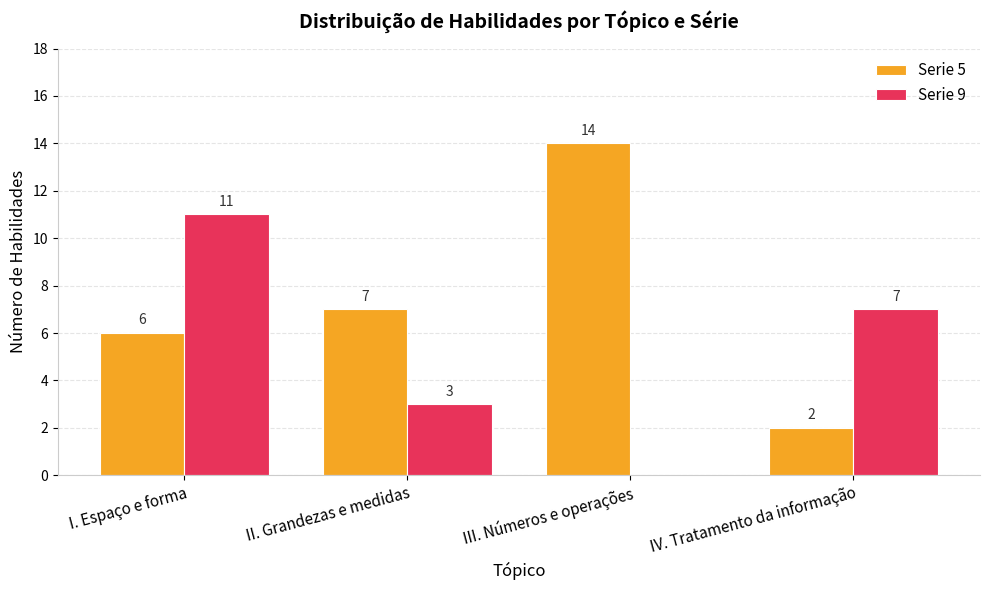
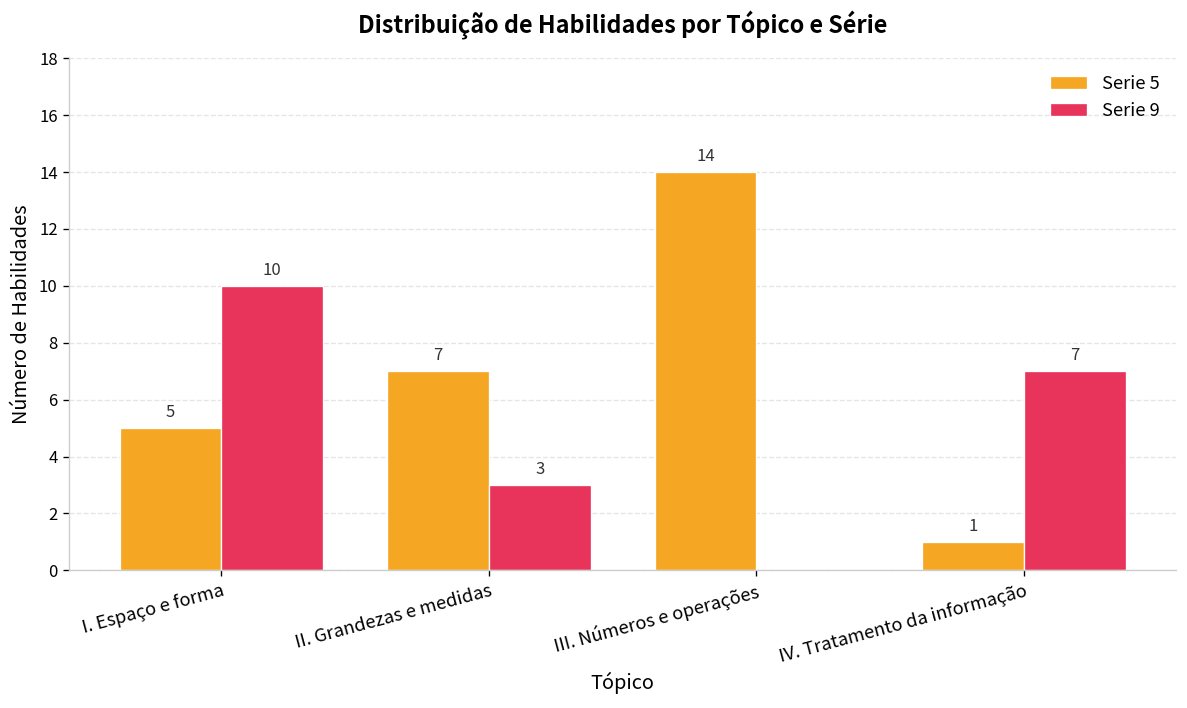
Serie 5, I. Espaço e forma: 6 -> 5
Serie 9, I. Espaço e forma: 11 -> 10
Serie 5, IV. Tratamento da informação: 2 -> 1
